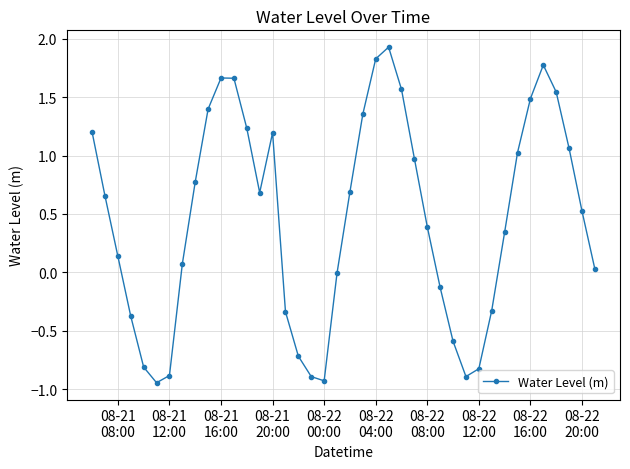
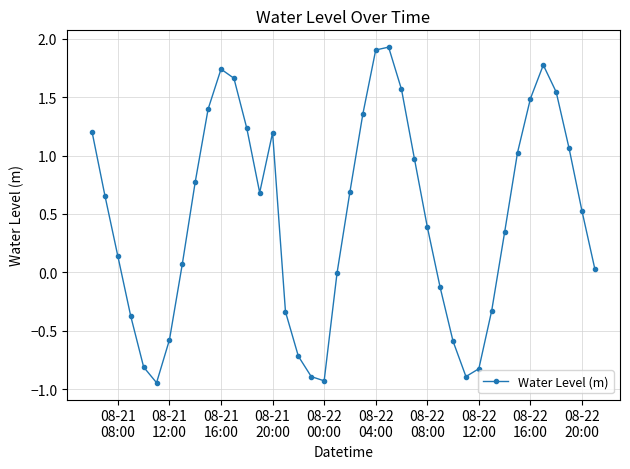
08-21 12:00: -0.88 -> -0.58
08-21 16:00: 1.67 -> 1.74
08-22 04:00: 1.83 -> 1.90
